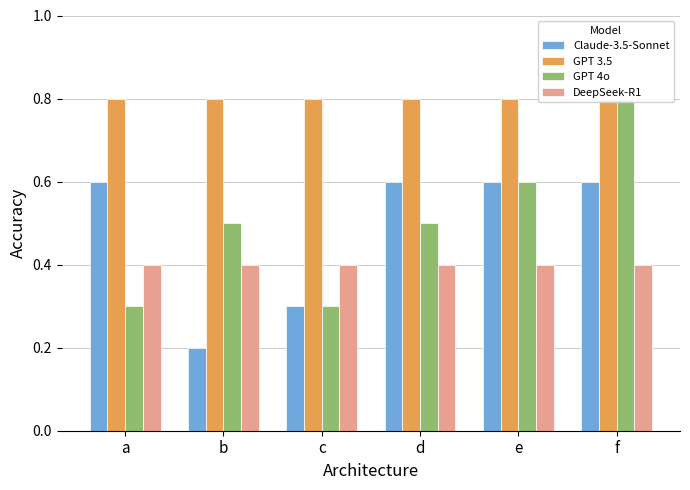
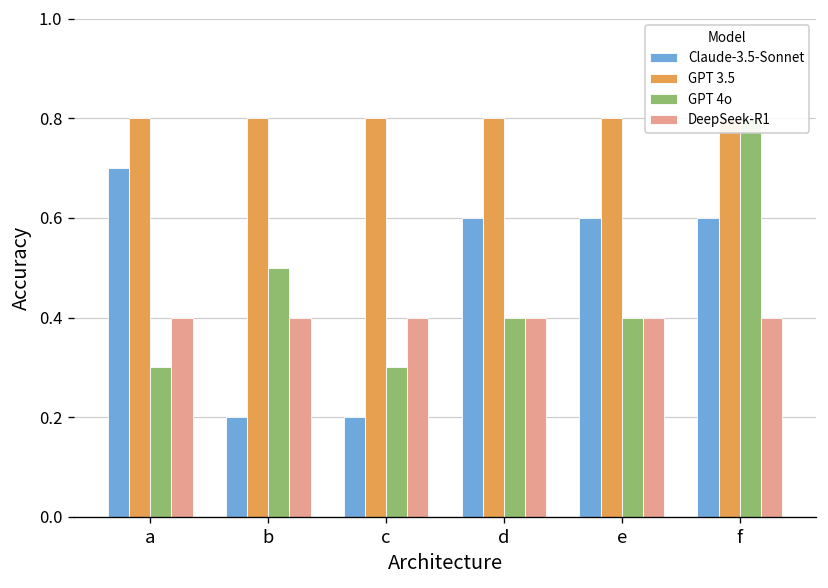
Claude-3.5-Sonnet, a: 0.6 -> 0.7
Claude-3.5-Sonnet, c: 0.3 -> 0.2
GPT 4o, d: 0.5 -> 0.4
GPT 4o, e: 0.6 -> 0.4
